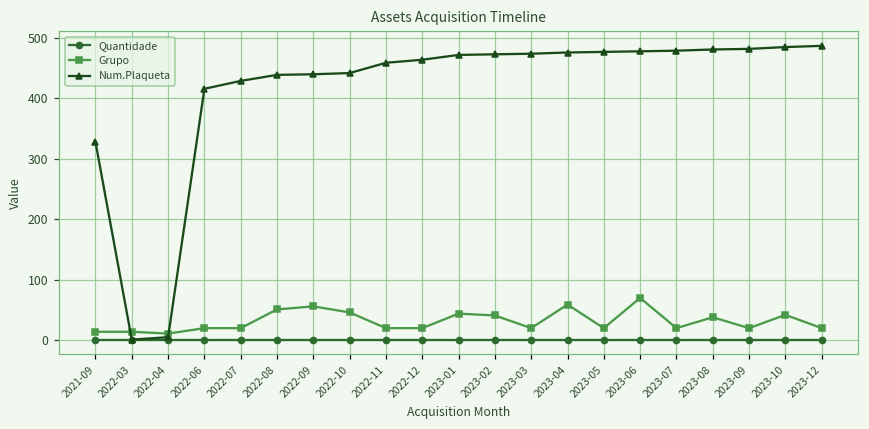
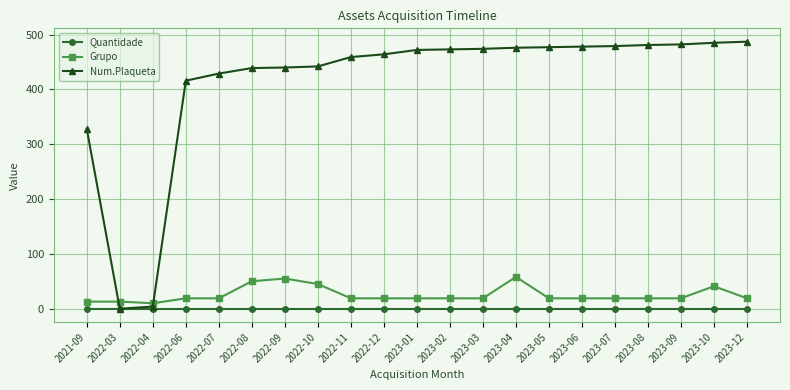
Grupo, 2023-01: 40 -> 20
Grupo, 2023-02: 40 -> 20
Grupo, 2023-06: 70 -> 20
Grupo, 2023-08: 40 -> 20
